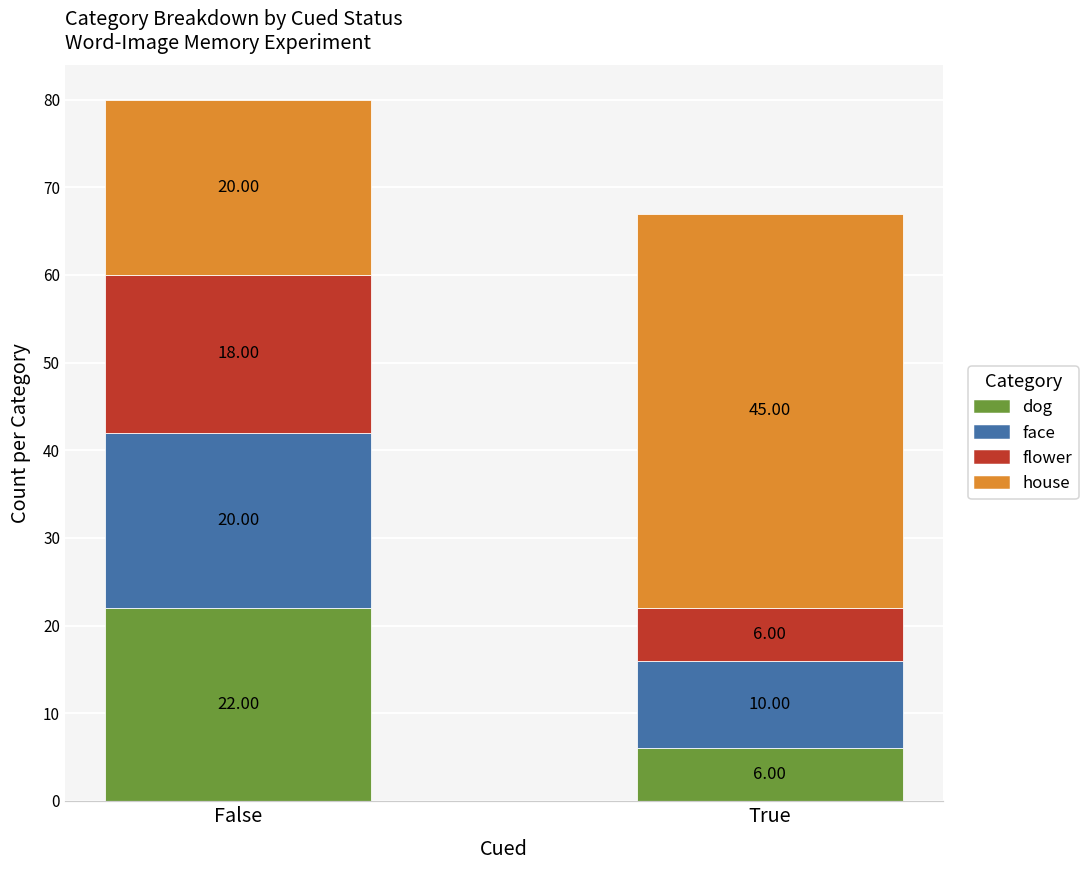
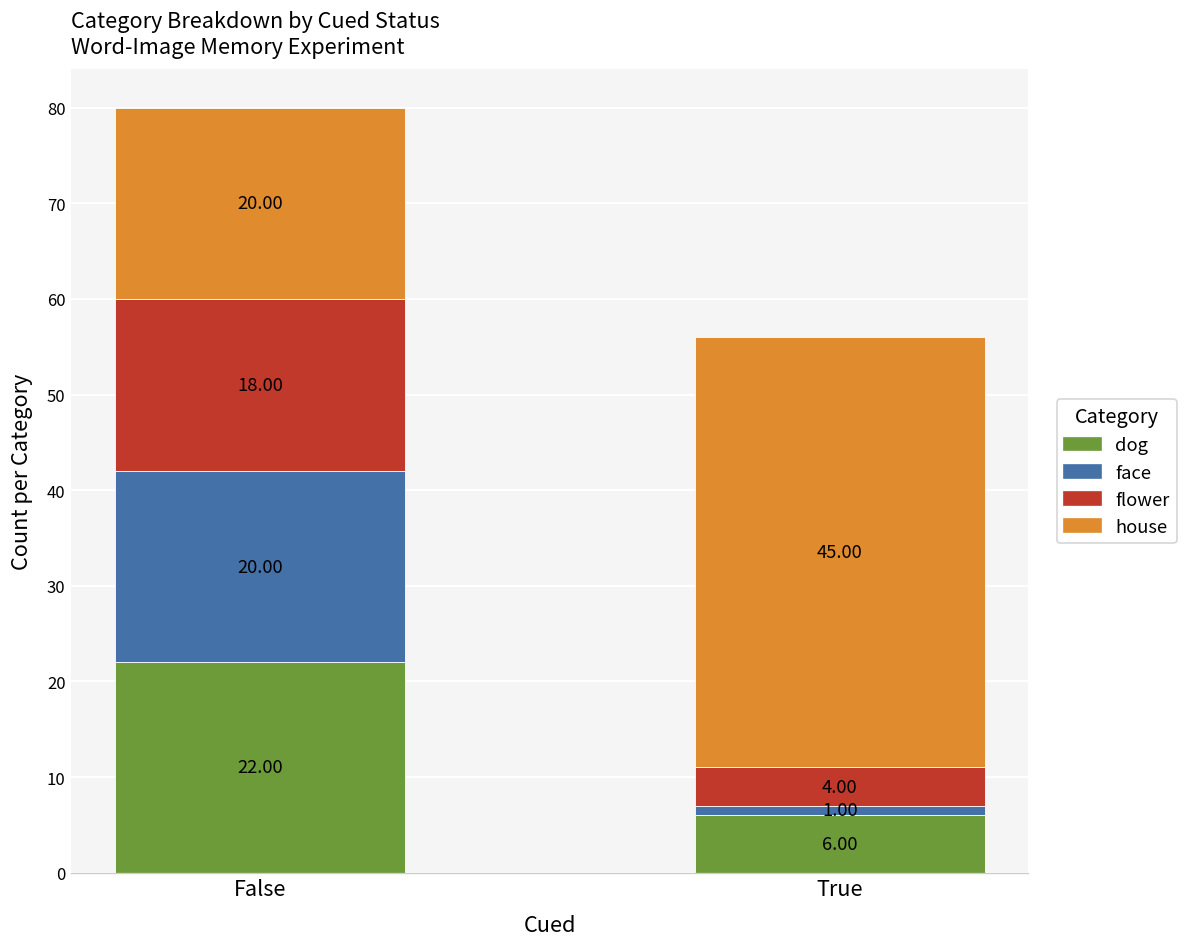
face, True: 10.00 -> 1.00
flower, True: 6.00 -> 4.00
